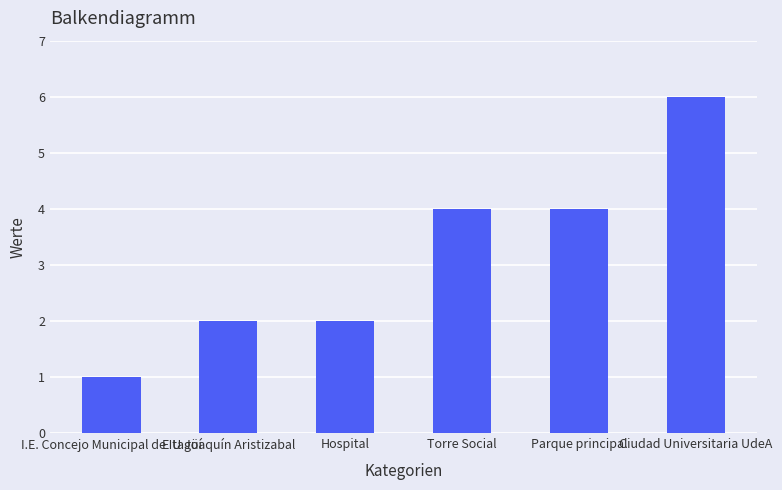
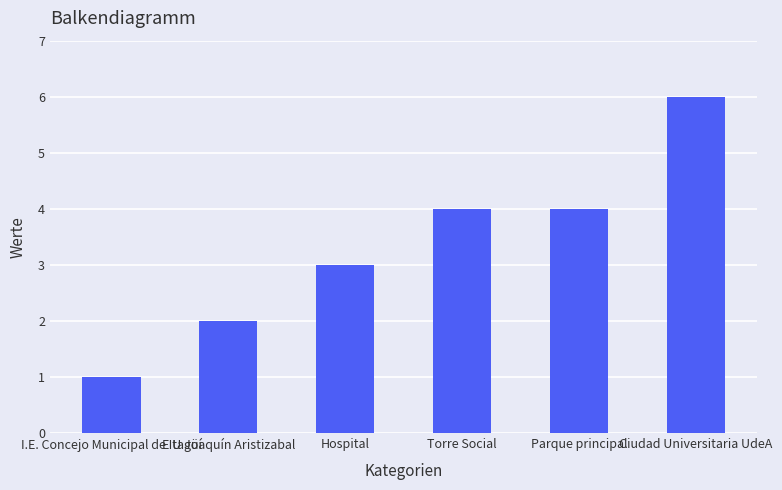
Hospital: 2 -> 3
